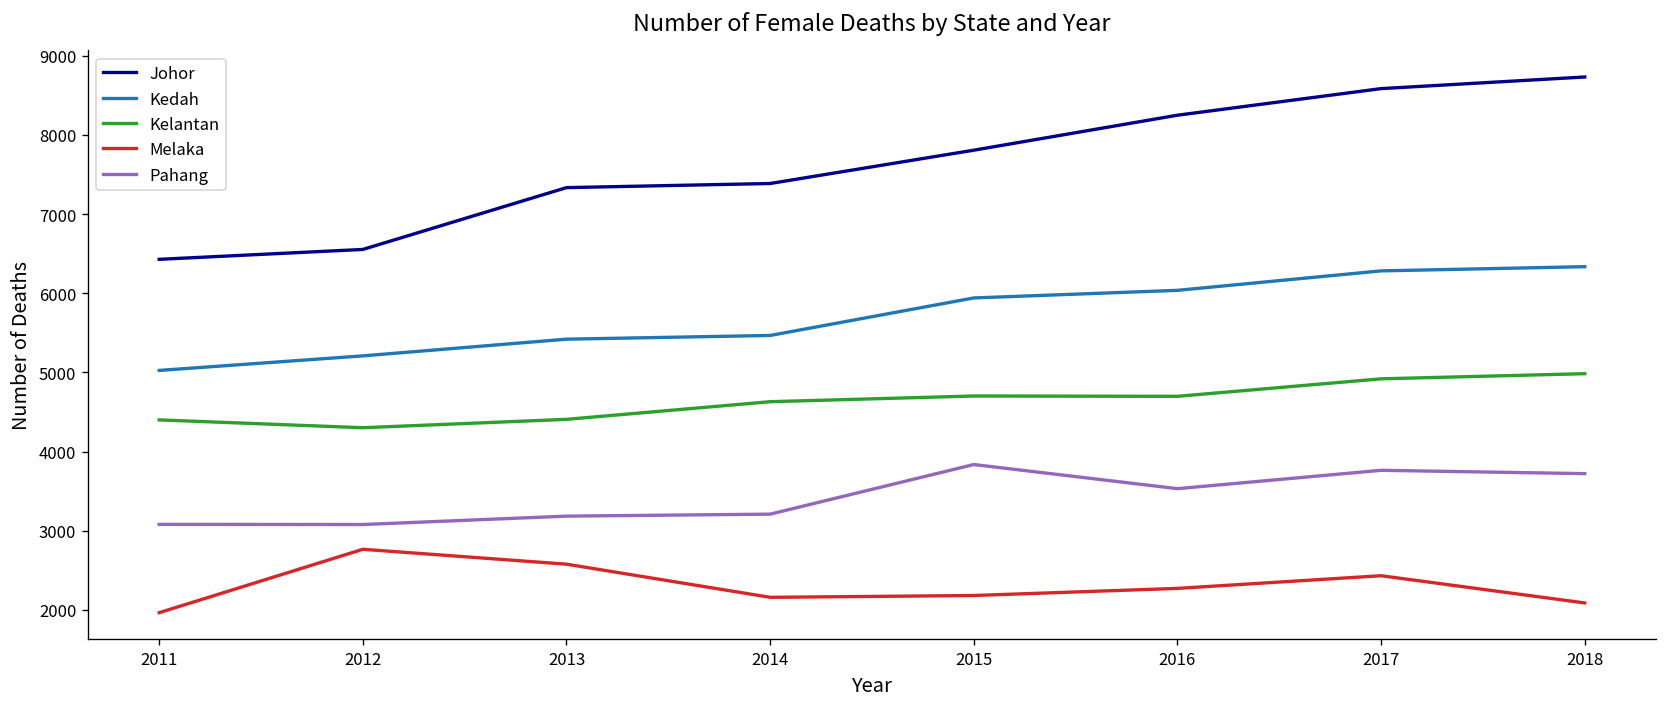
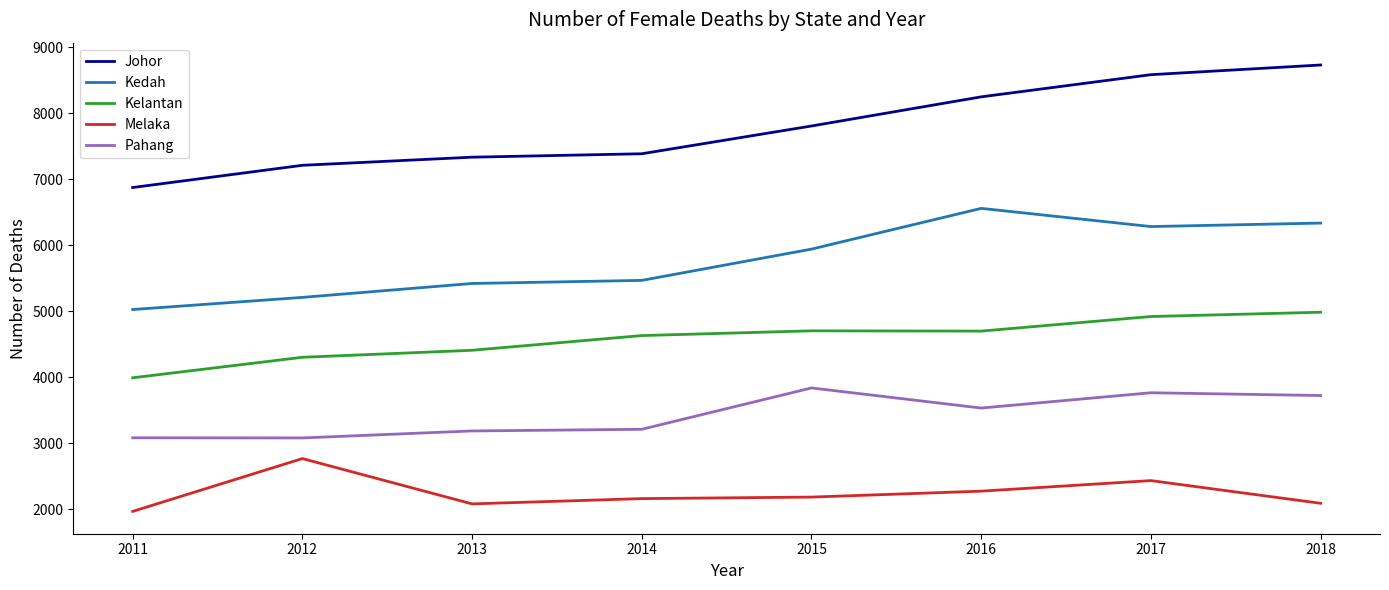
Johor, 2011: 6400 -> 6900
Kelantan, 2011: 4400 -> 4000
Johor, 2012: 6600 -> 7200
Melaka, 2013: 2600 -> 2100
Kedah, 2016: 6000 -> 6600
